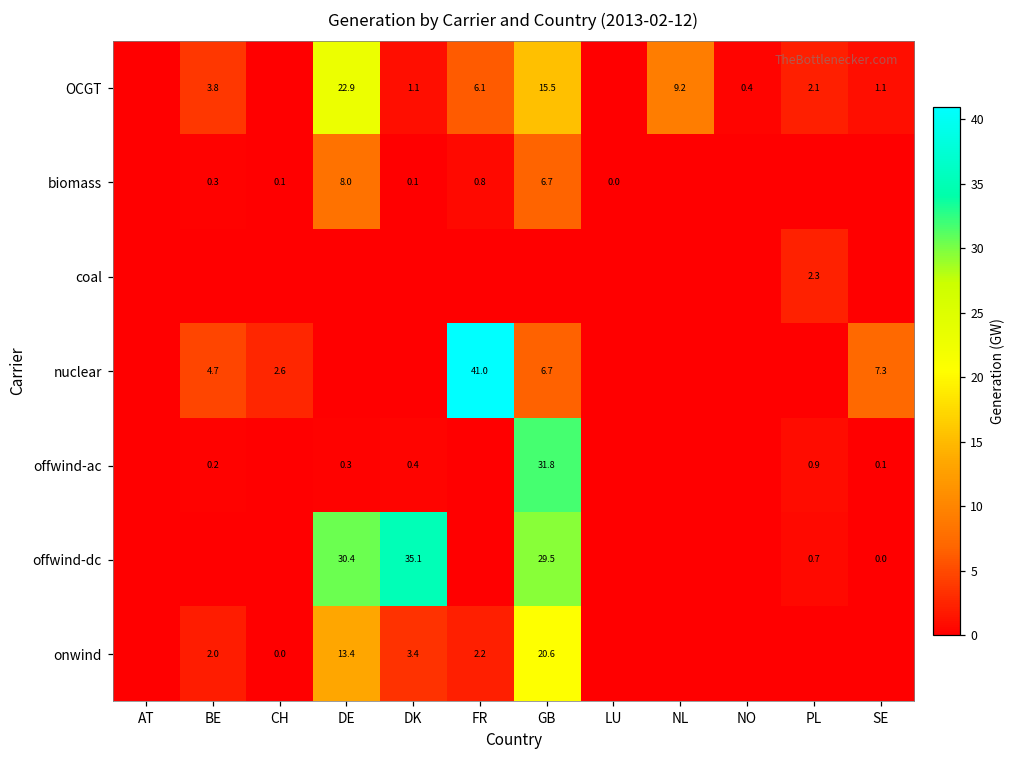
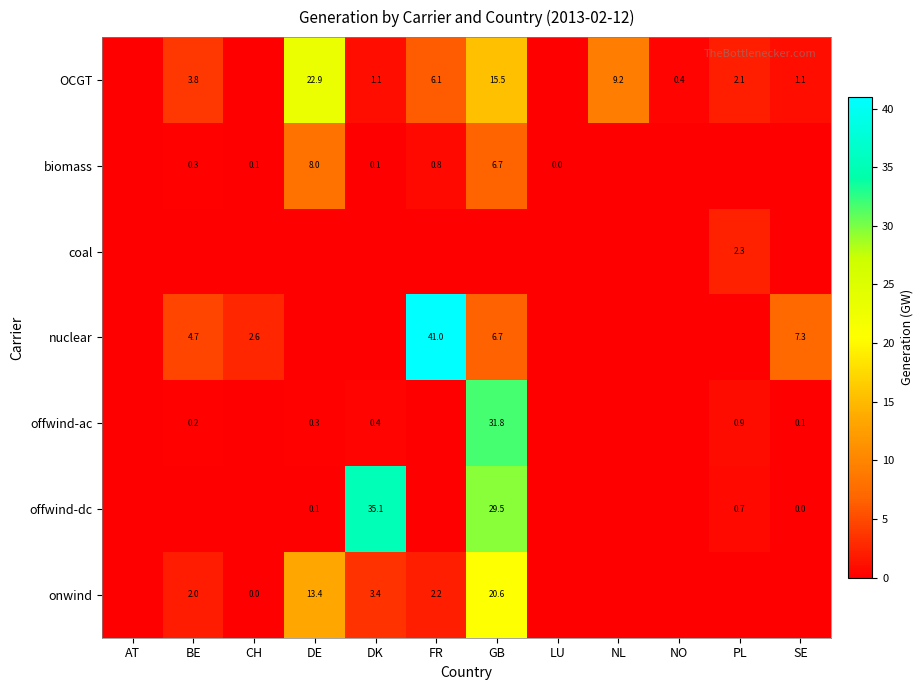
offwind-dc, DE: 30.4 -> 0.1
